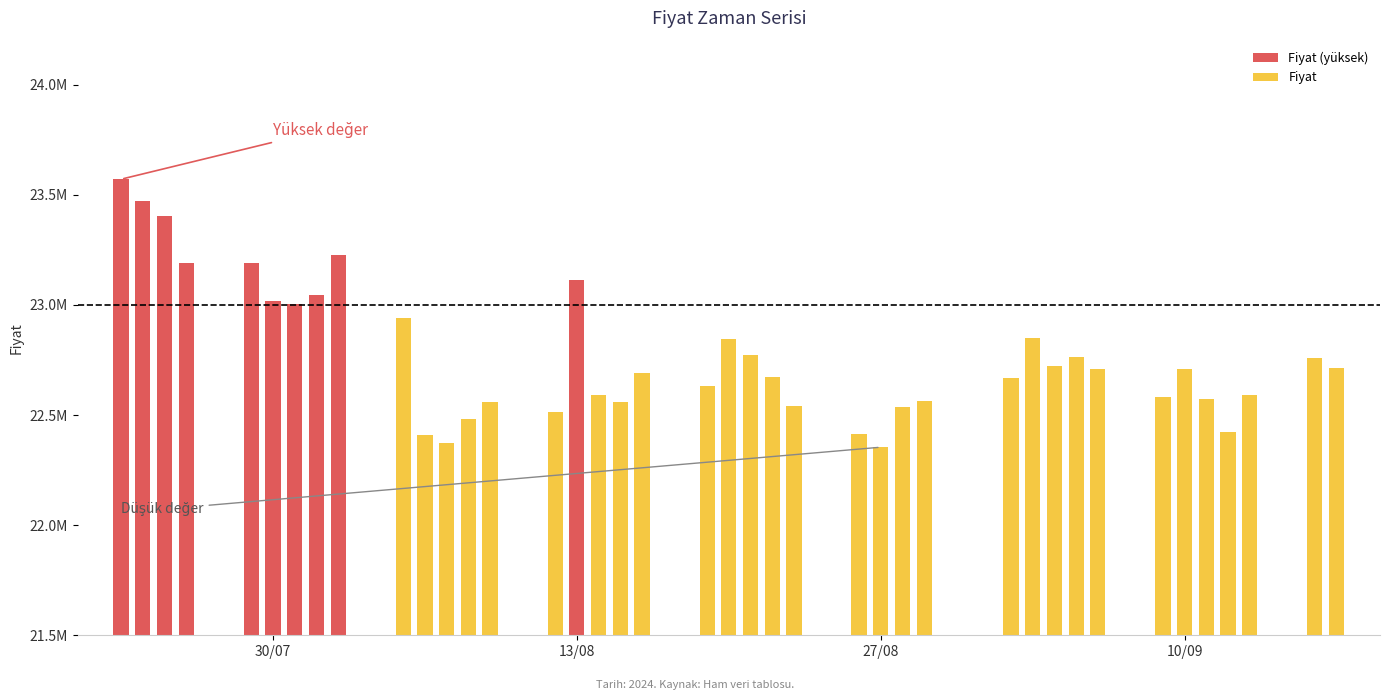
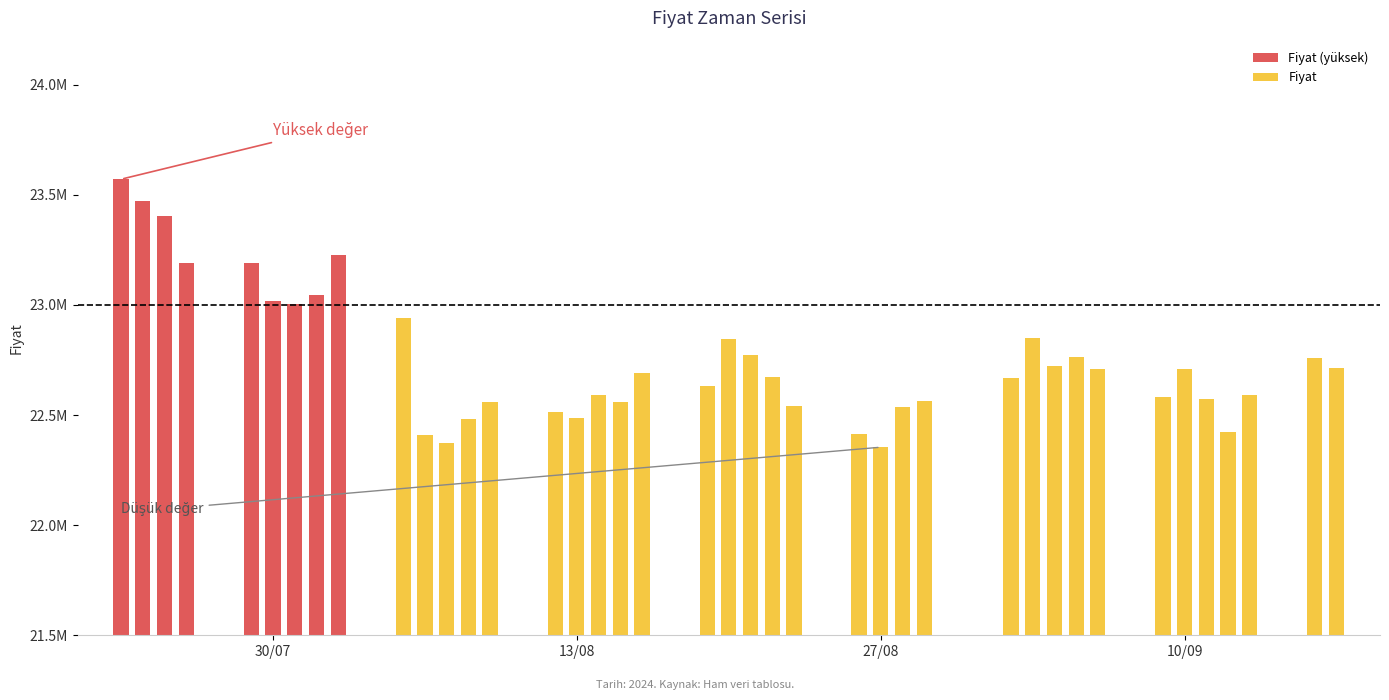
13/08: 23110000 -> 22490000
